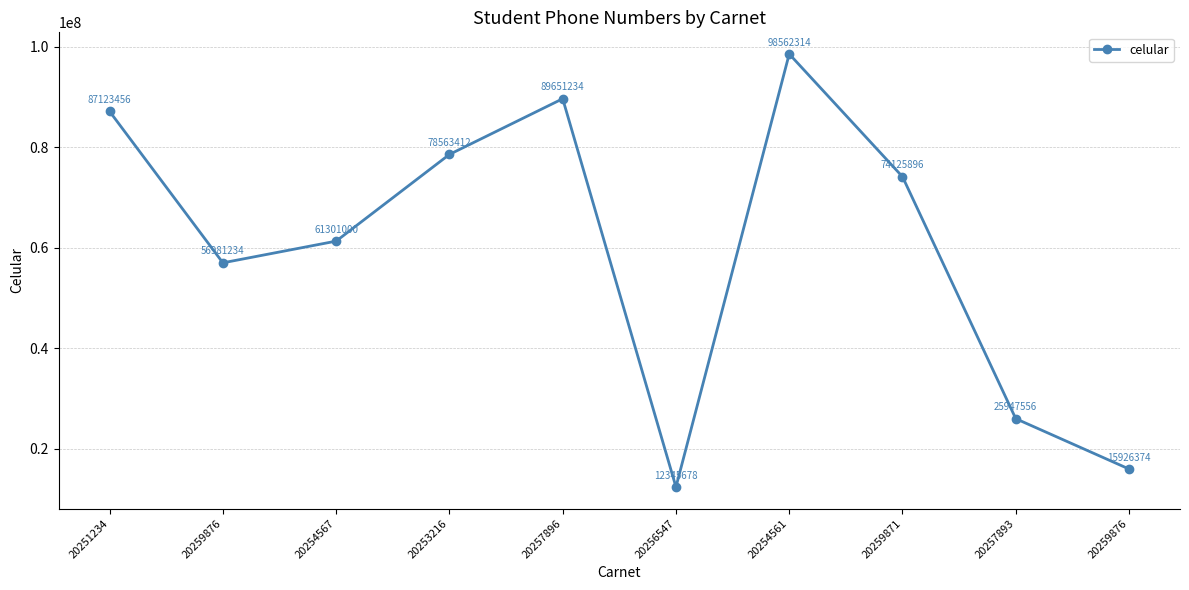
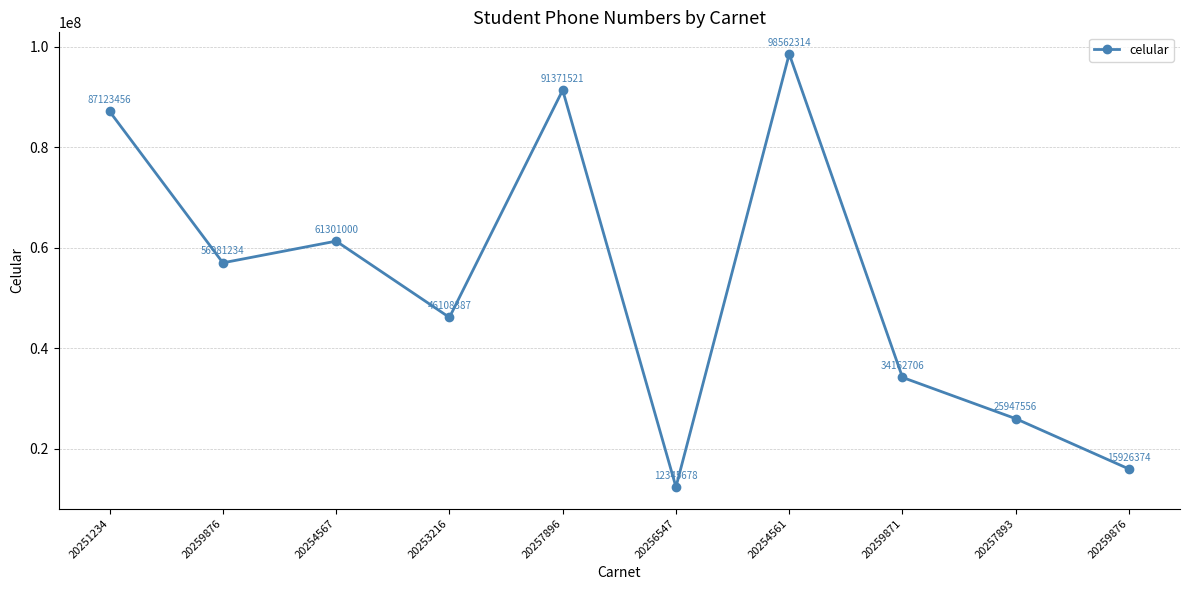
20253216: 78563412 -> 46108387
20257896: 89651234 -> 91371521
20259871: 74125896 -> 34162706
